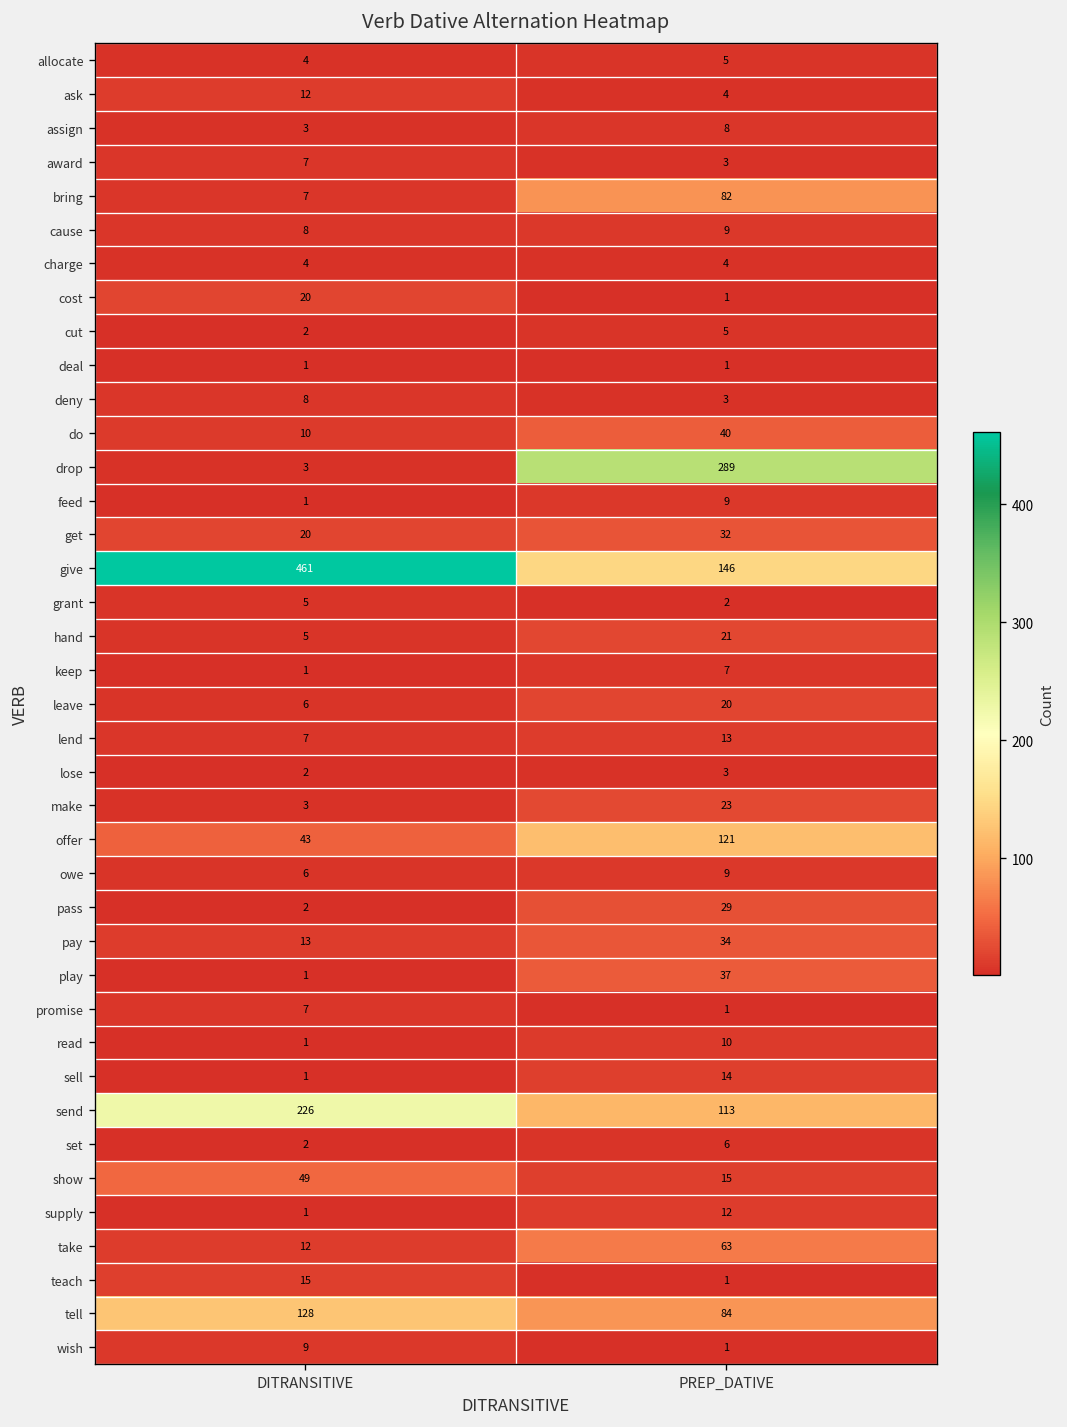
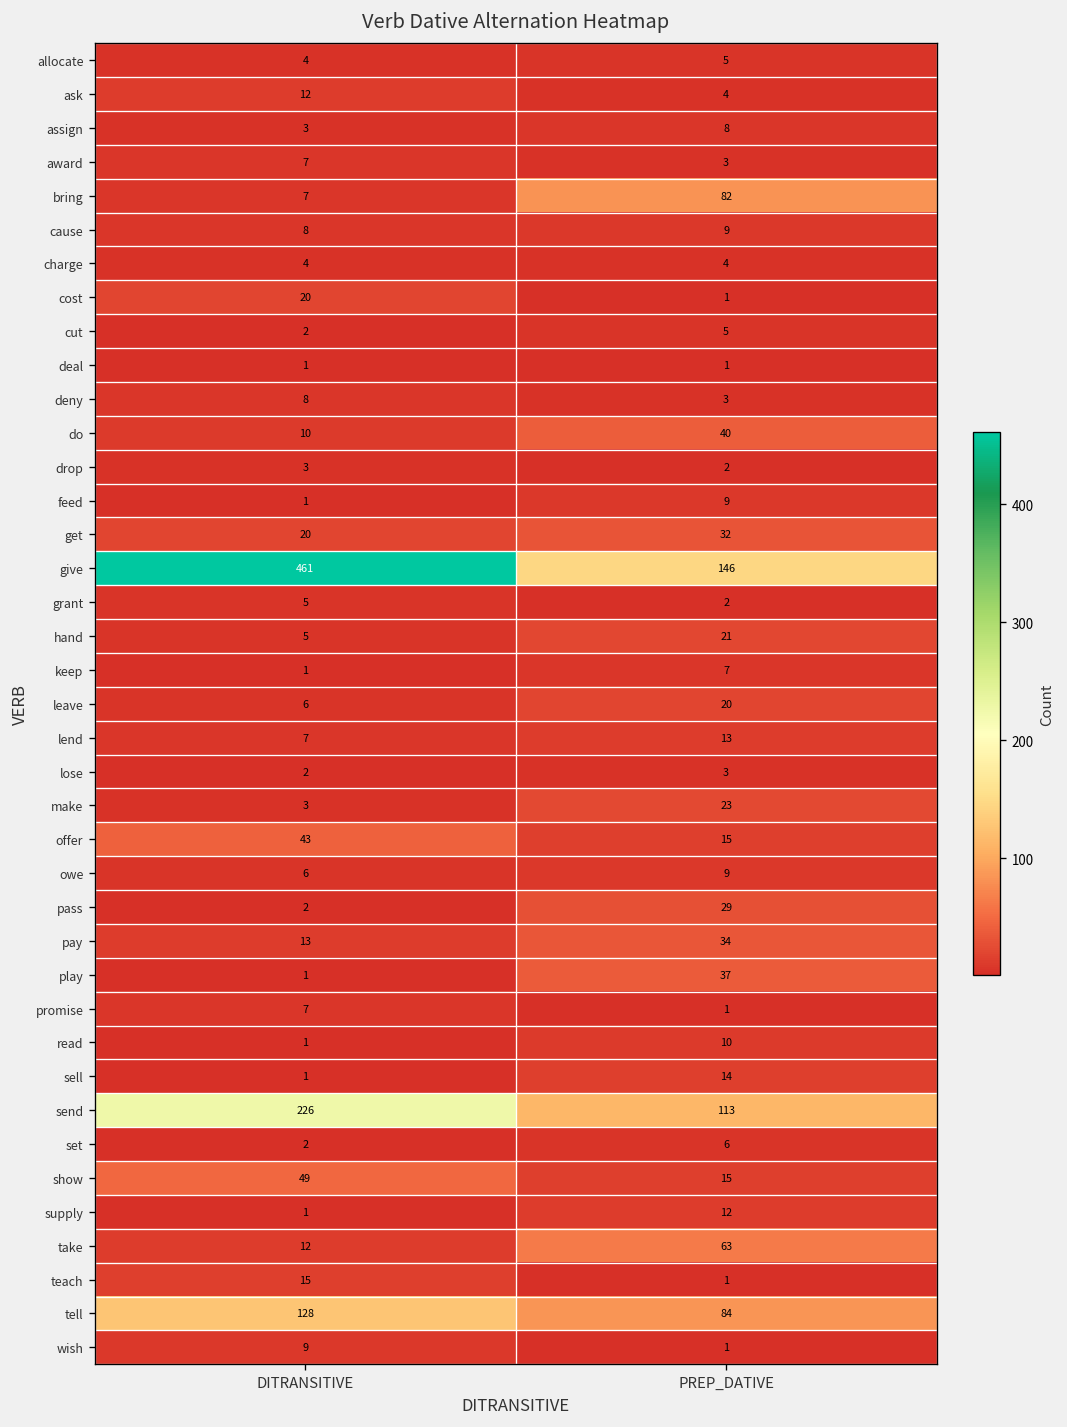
drop, PREP_DATIVE: 289 -> 2
offer, PREP_DATIVE: 121 -> 15
